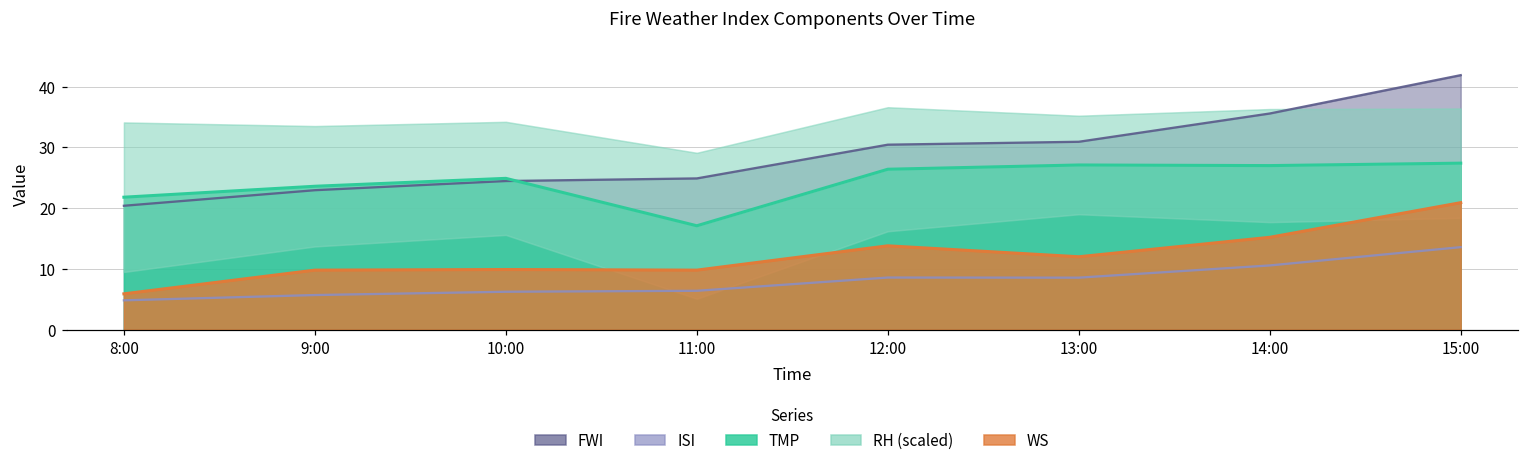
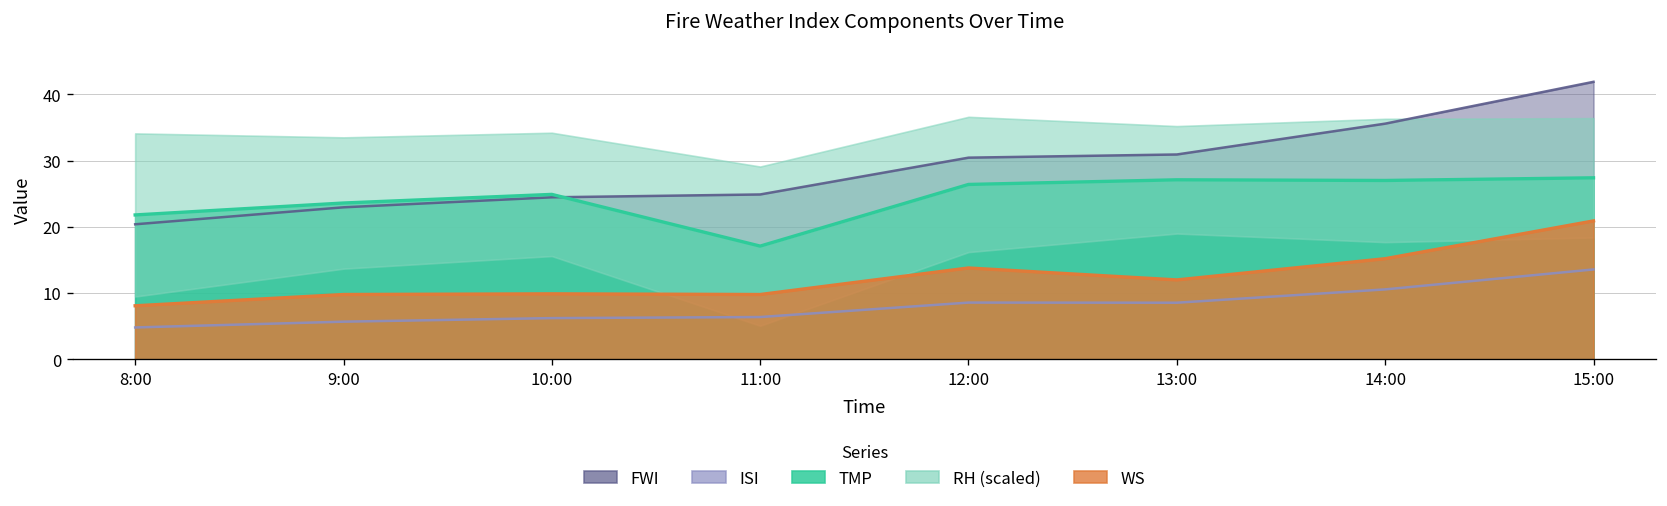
WS, 8:00: 6 -> 8
